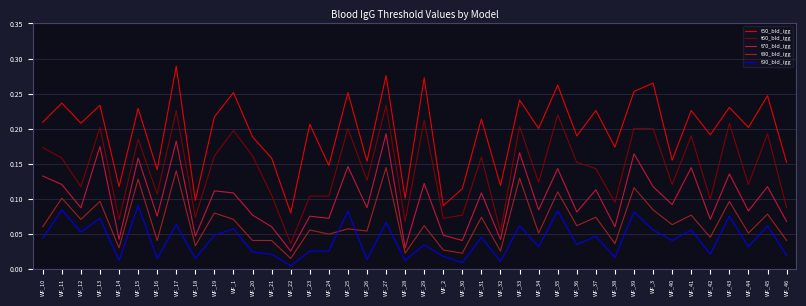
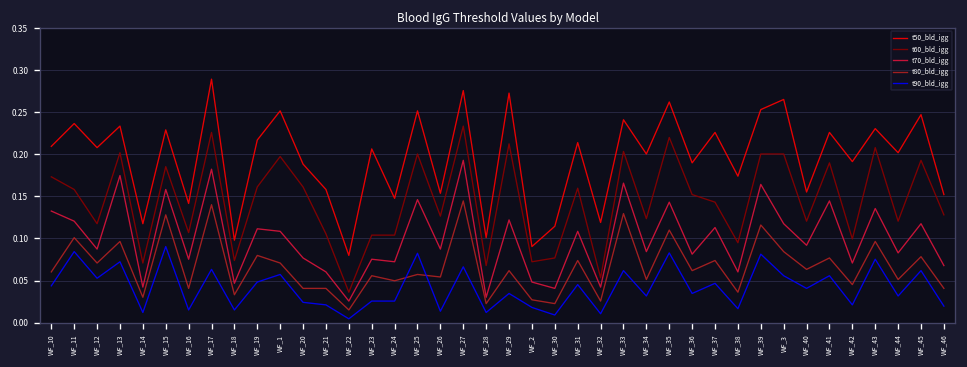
t60_bld_igg, WF_46: 0.09 -> 0.13
